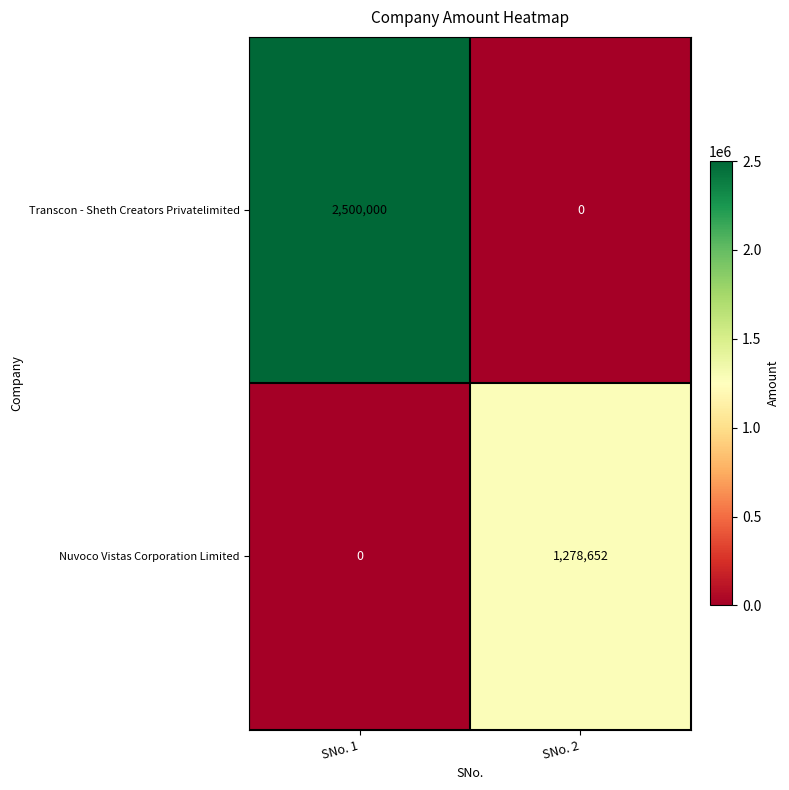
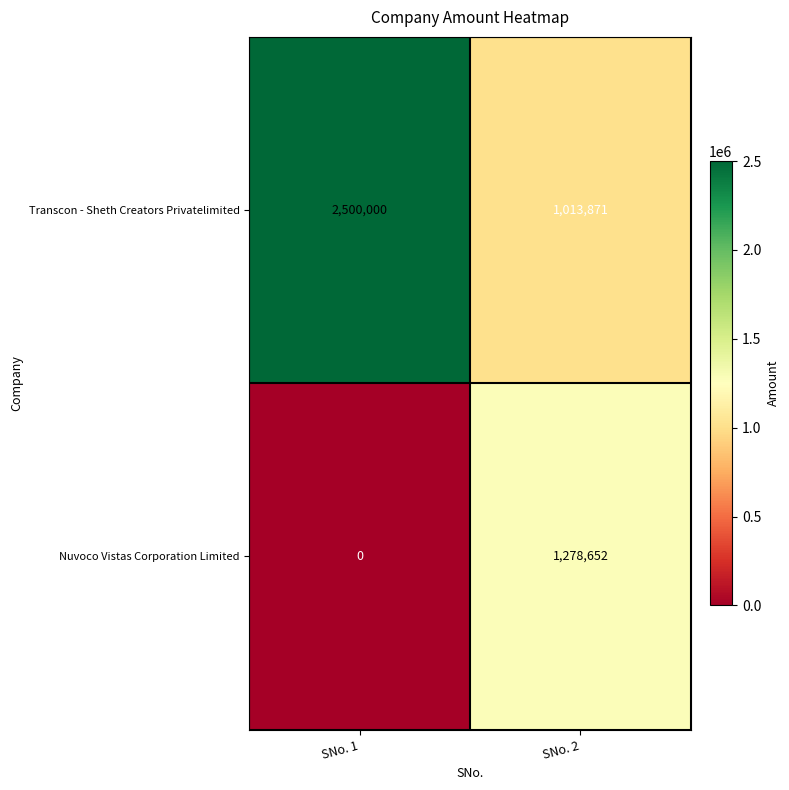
Transcon - Sheth Creators Privatelimited, SNo. 2: 0 -> 1,013,871
